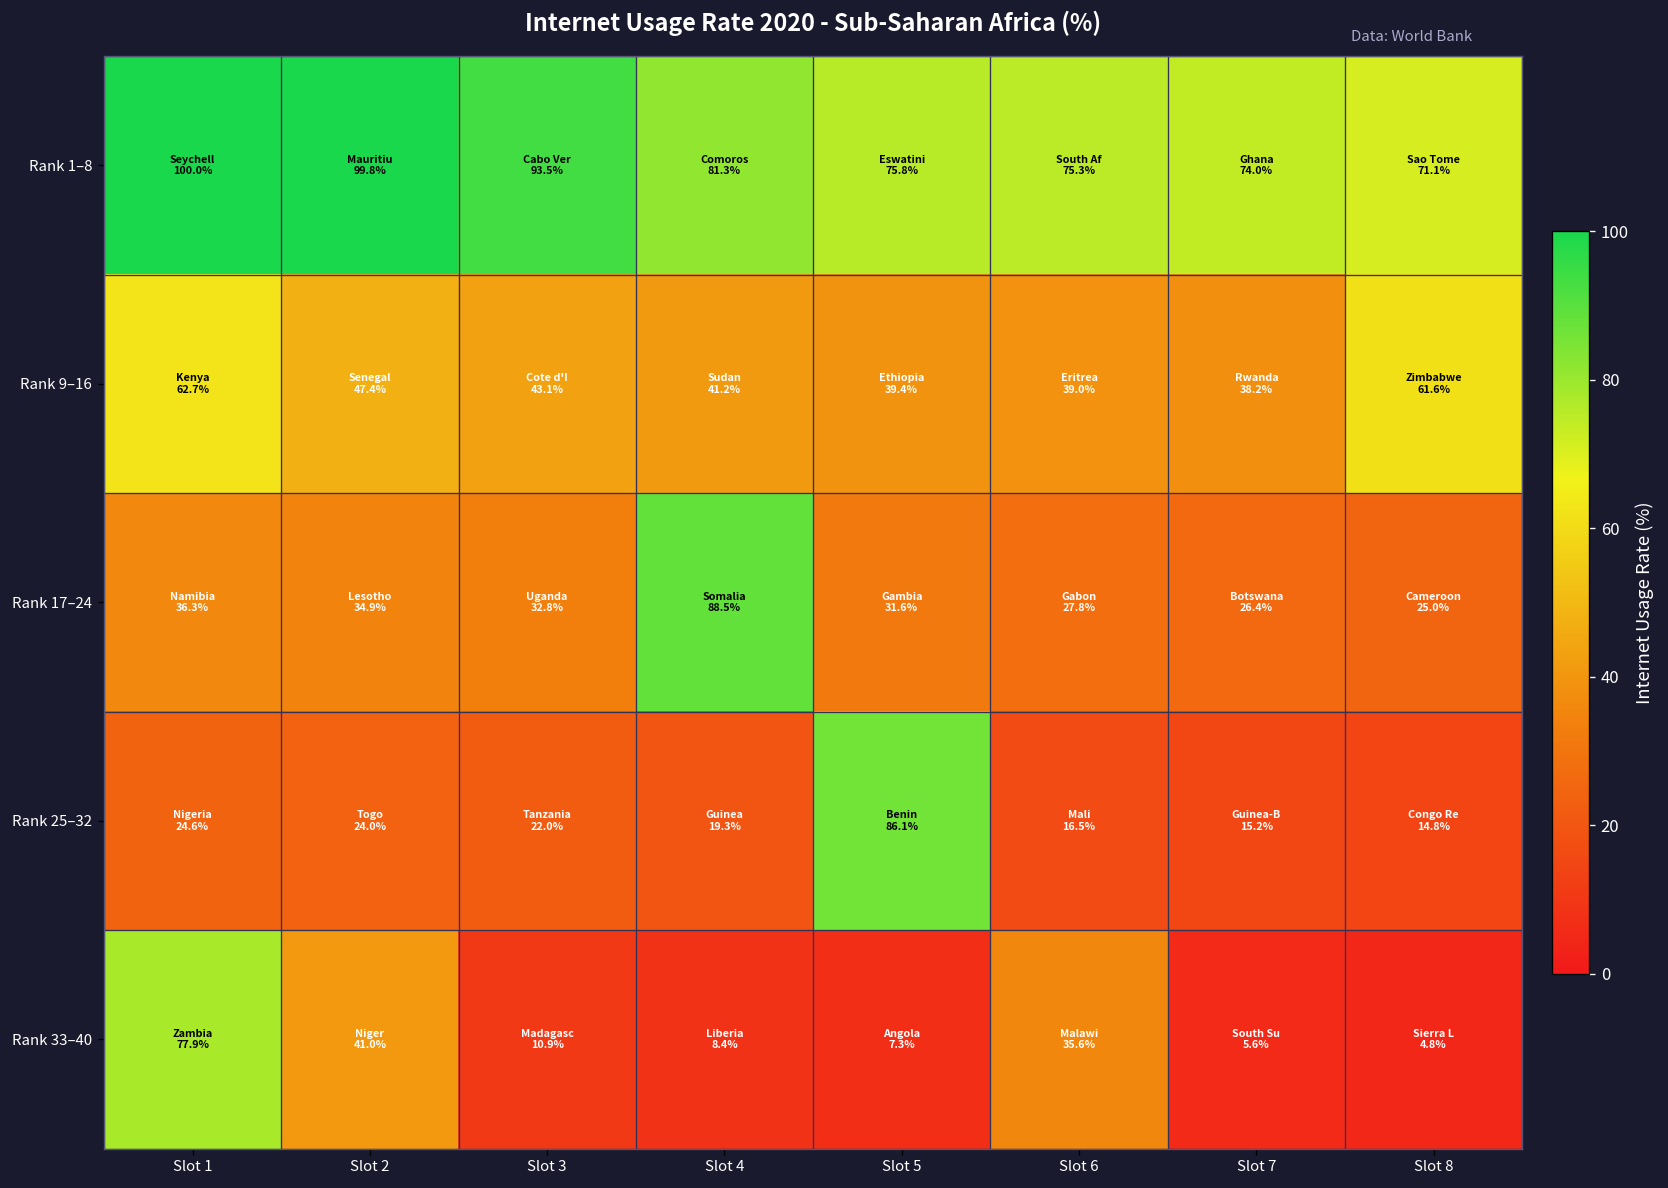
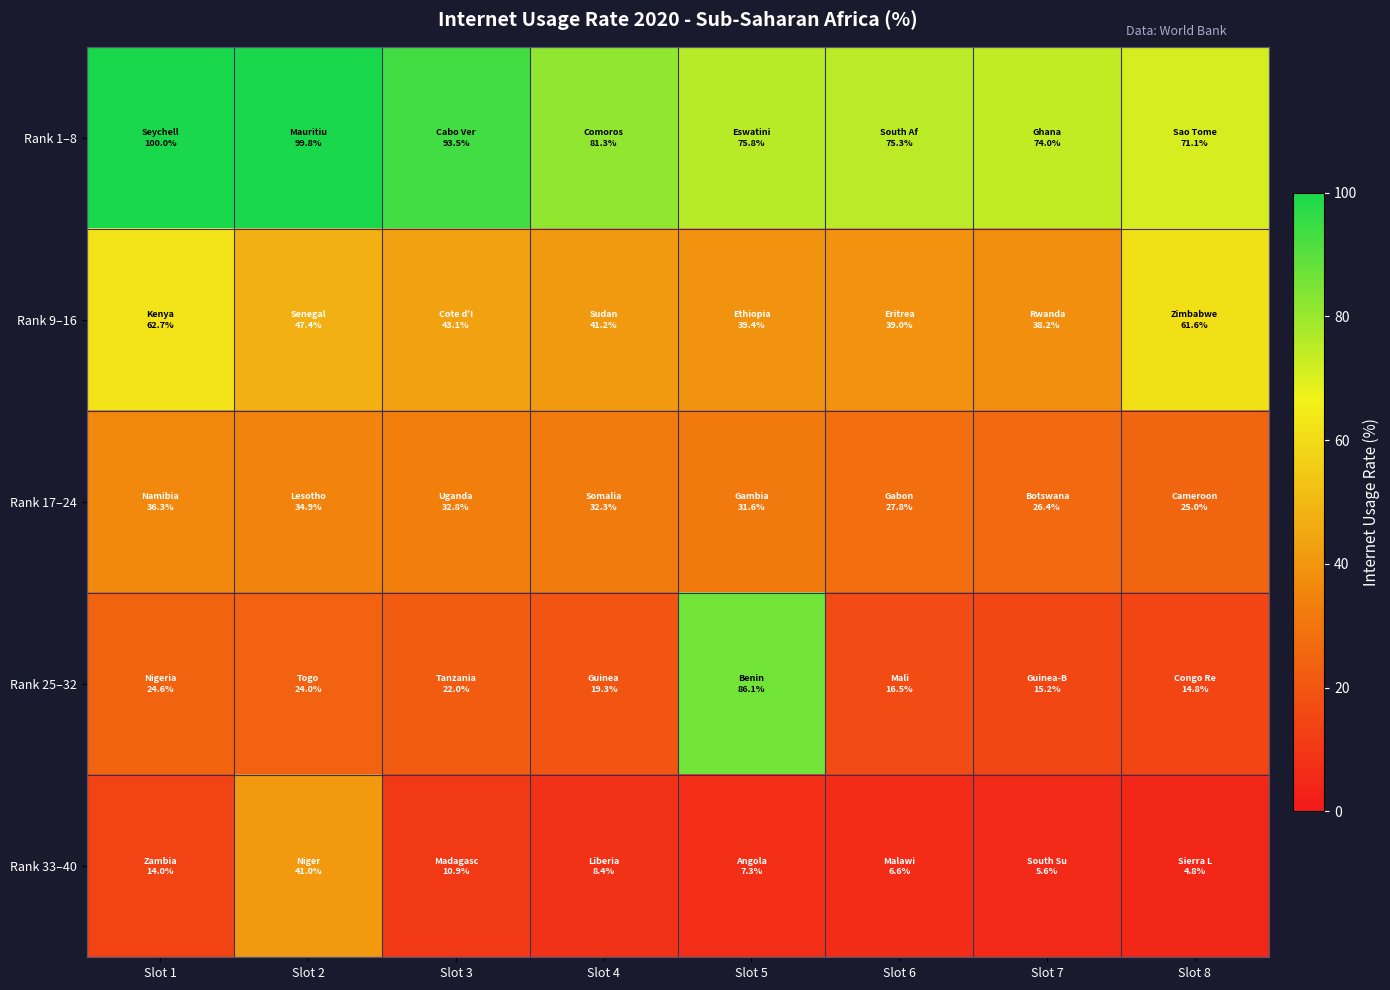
Rank 17–24, Slot 4: 88.5% -> 32.3%
Rank 33–40, Slot 1: 77.9% -> 14.0%
Rank 33–40, Slot 6: 35.6% -> 6.6%
